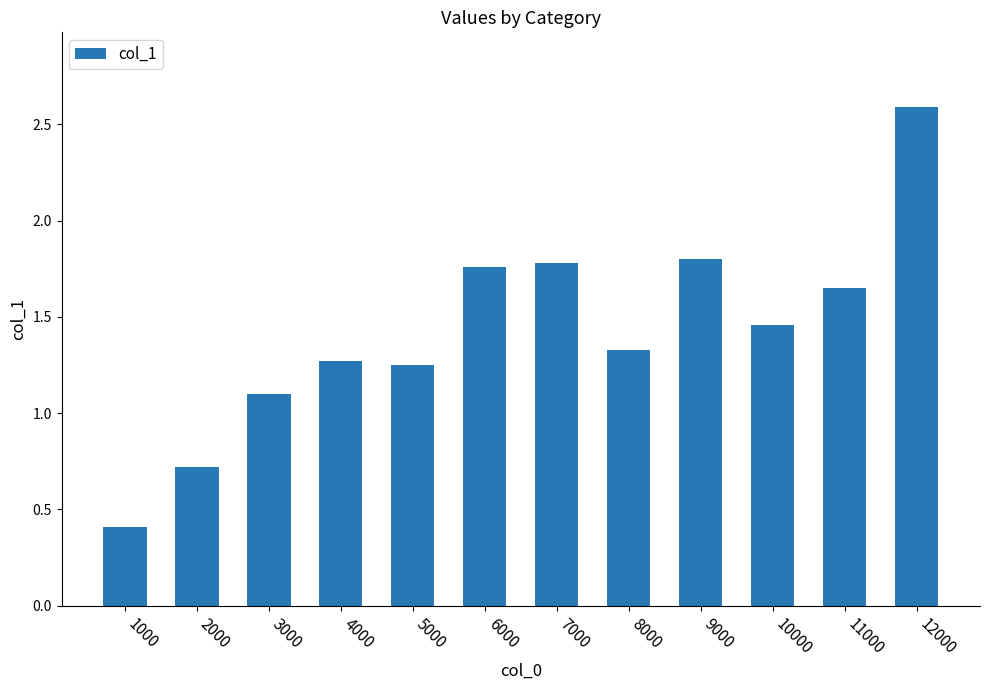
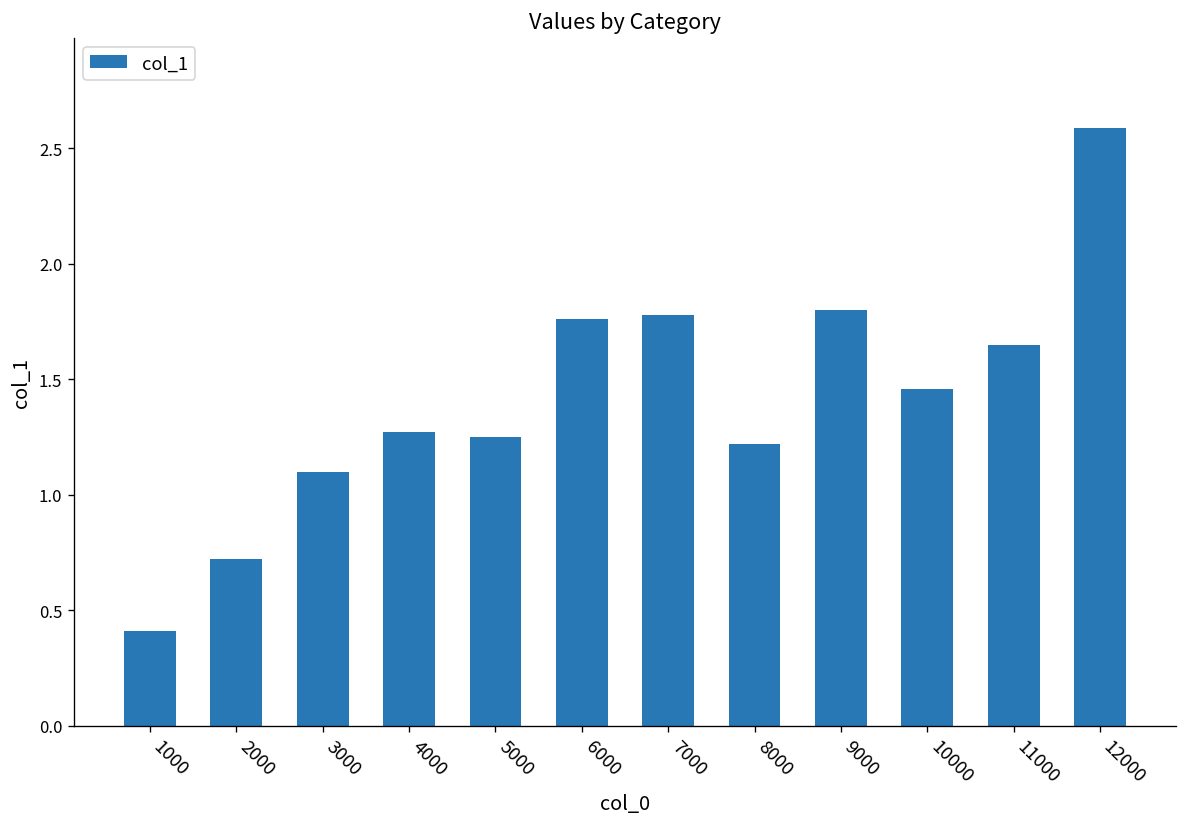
8000: 1.33 -> 1.22
